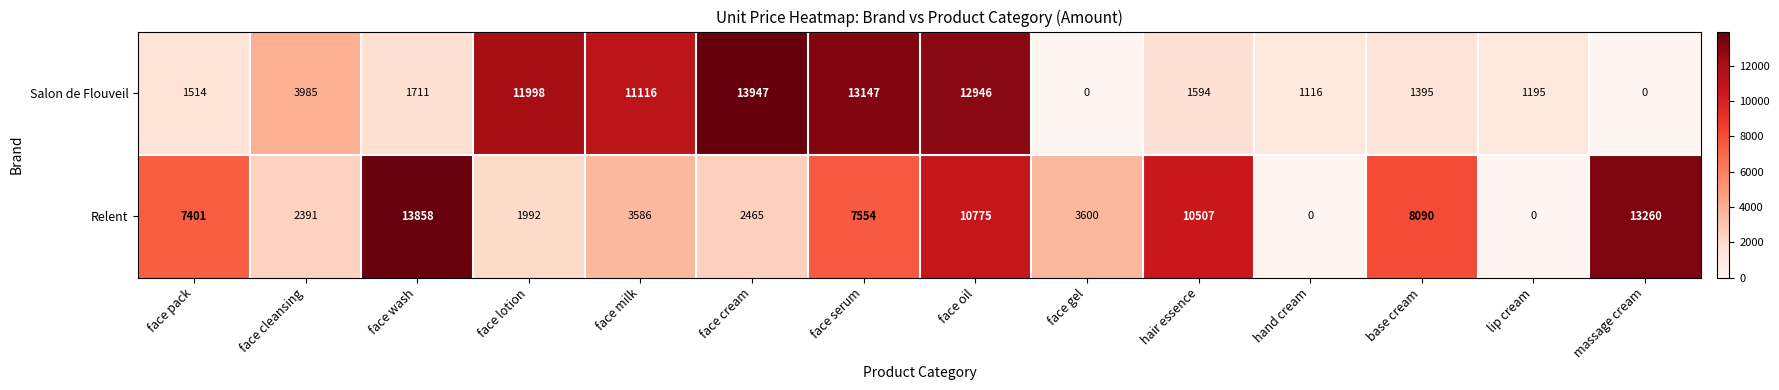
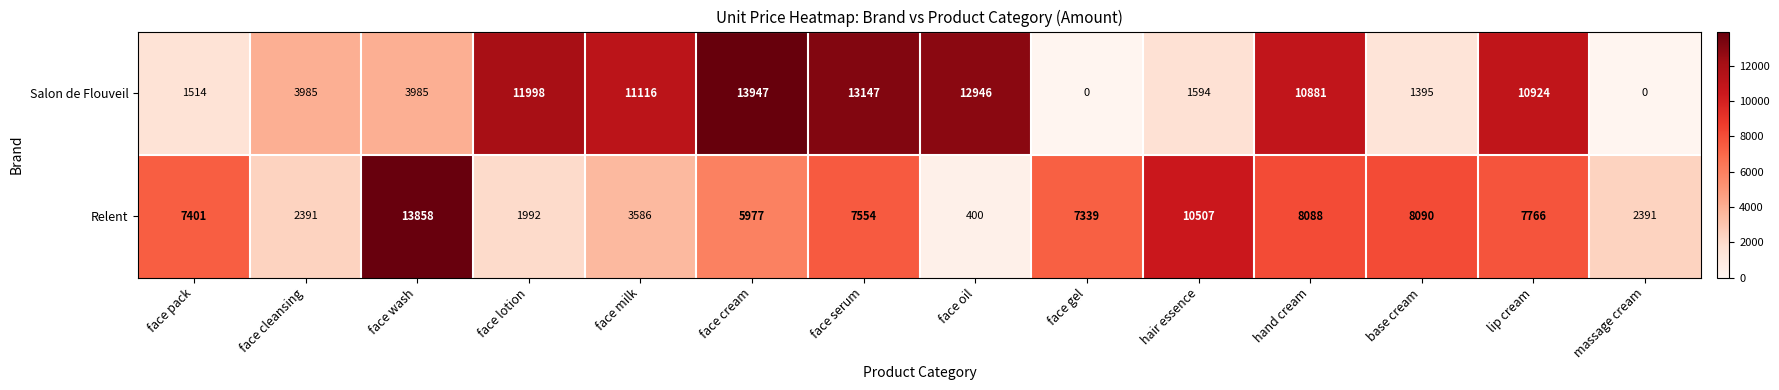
Salon de Flouveil, face wash: 1711 -> 3985
Salon de Flouveil, hand cream: 1116 -> 10881
Salon de Flouveil, lip cream: 1195 -> 10924
Relent, face cream: 2465 -> 5977
Relent, face oil: 10775 -> 400
Relent, face gel: 3600 -> 7339
Relent, hand cream: 0 -> 8088
Relent, lip cream: 0 -> 7766
Relent, massage cream: 13260 -> 2391
